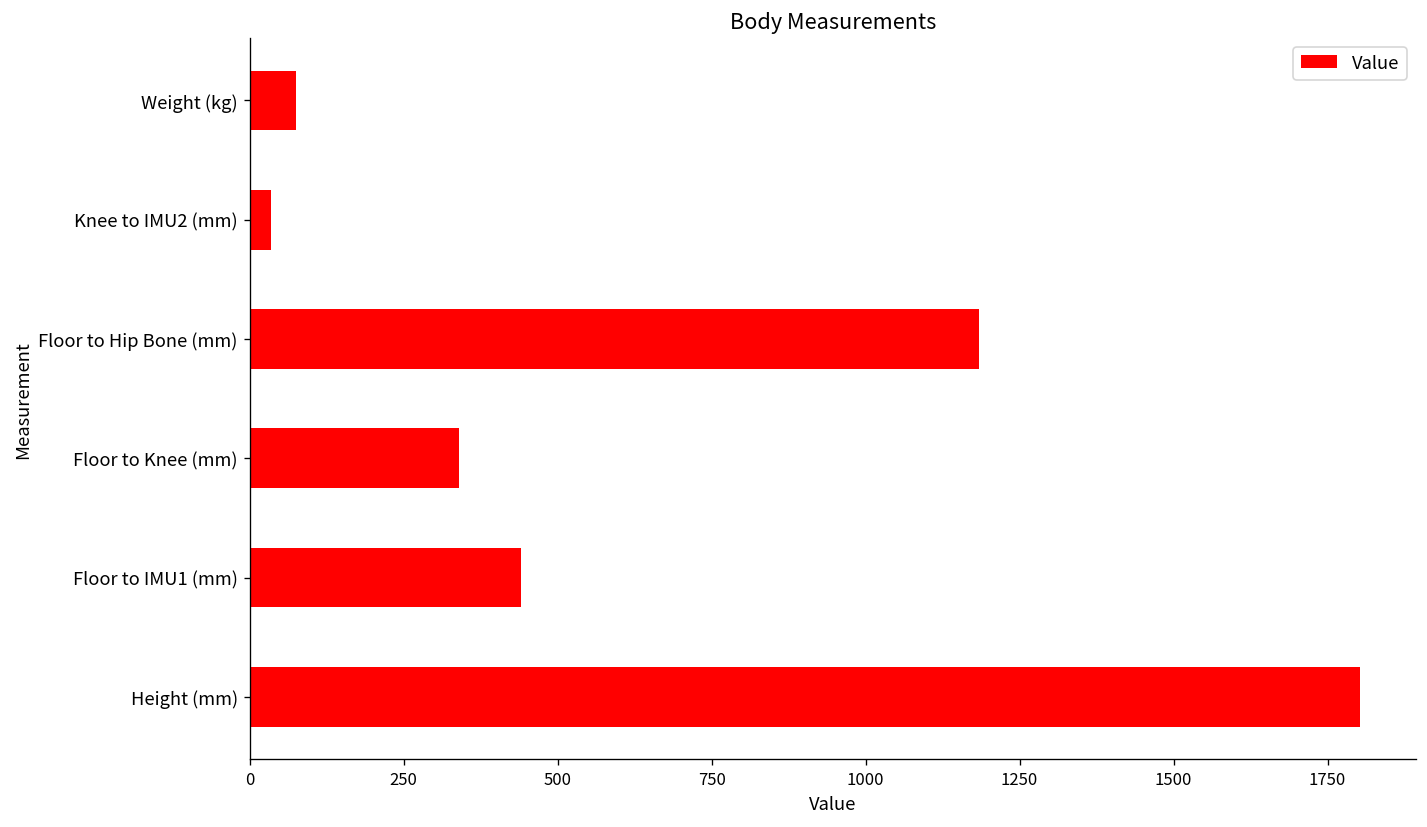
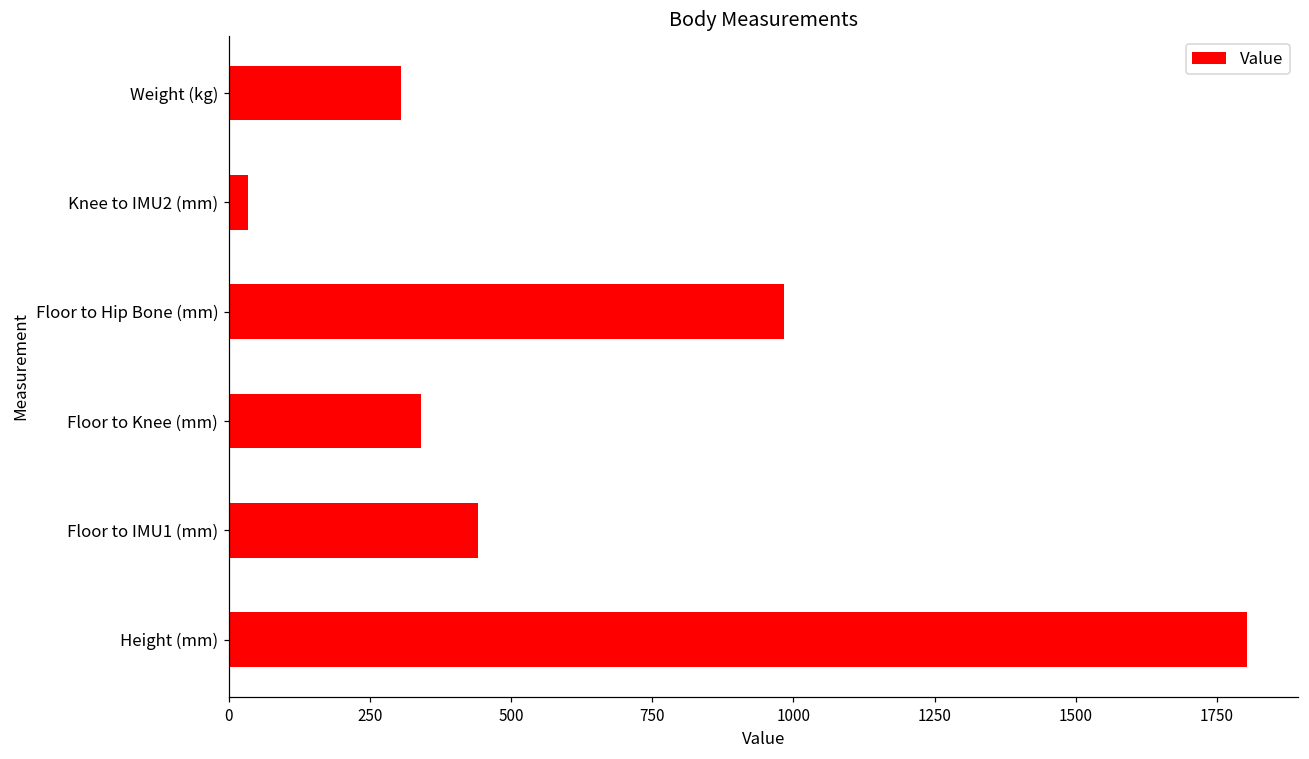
Weight (kg): 70 -> 300
Floor to Hip Bone (mm): 1180 -> 980
